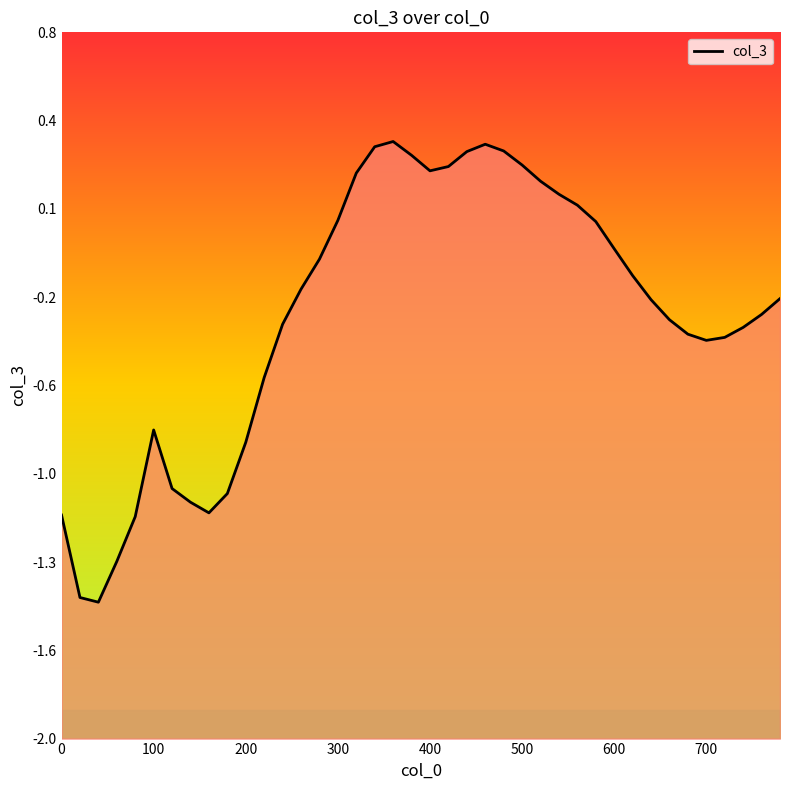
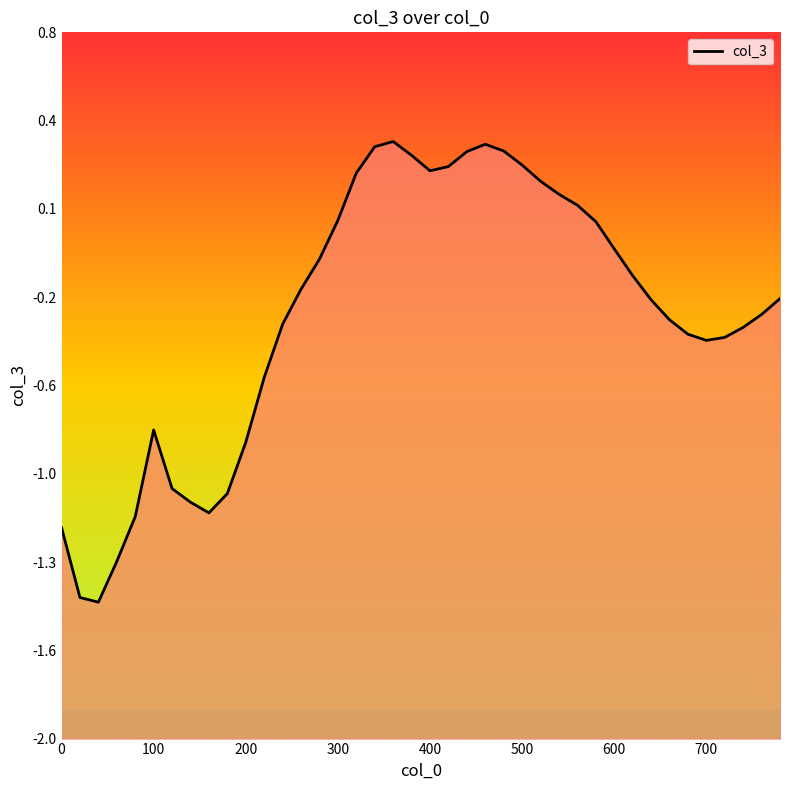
0: -1.11 -> -1.16
